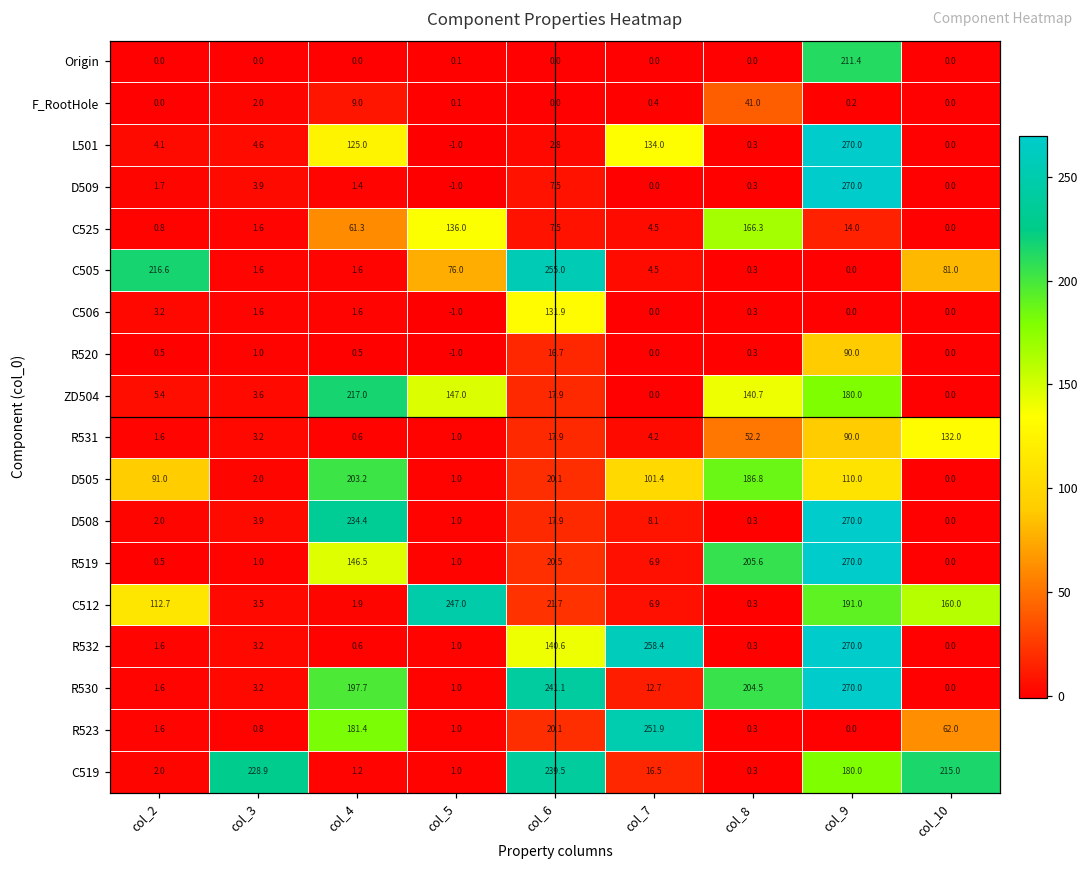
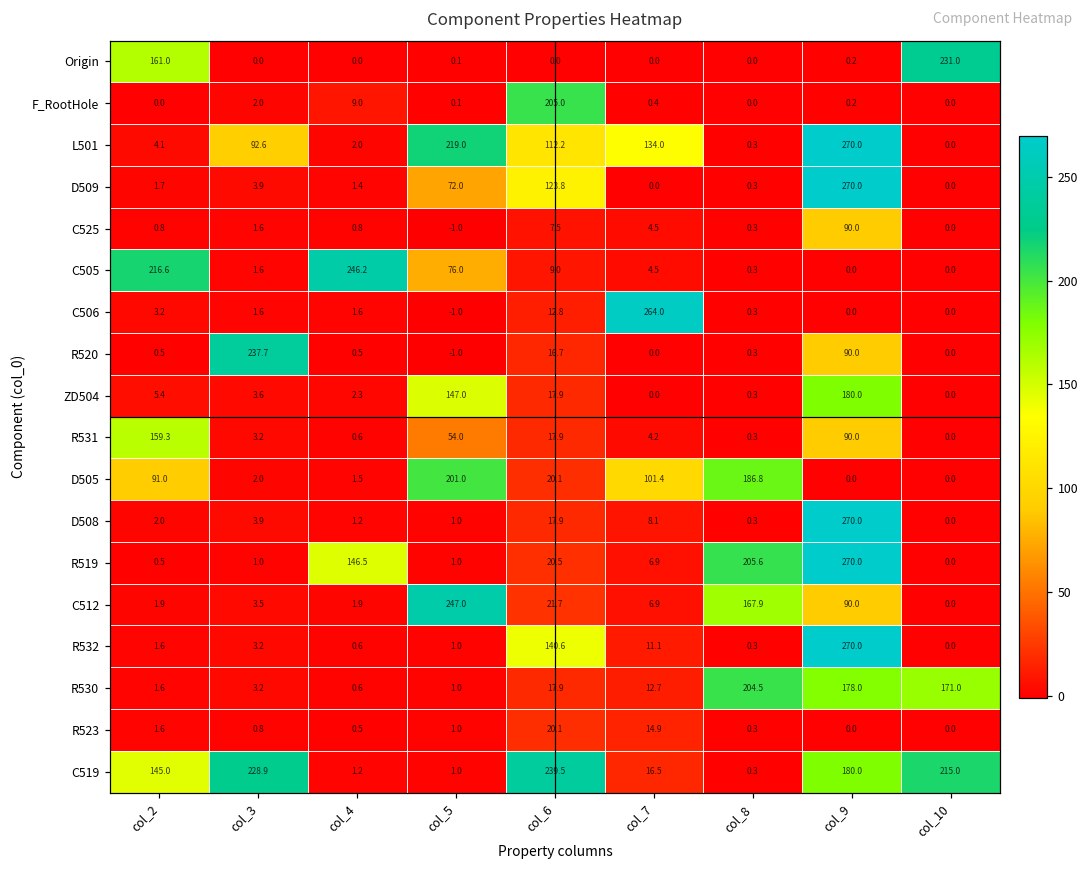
Origin, col_2: 0.0 -> 161.0
Origin, col_9: 211.4 -> 0.2
Origin, col_10: 0.0 -> 231.0
F_RootHole, col_6: 0.0 -> 205.0
F_RootHole, col_8: 41.0 -> 0.0
L501, col_3: 4.6 -> 92.6
L501, col_4: 125.0 -> 2.0
L501, col_5: -1.0 -> 219.0
L501, col_6: 2.8 -> 112.2
D509, col_5: -1.0 -> 72.0
D509, col_6: 7.5 -> 123.8
C525, col_4: 61.3 -> 0.8
C525, col_5: 136.0 -> -1.0
C525, col_8: 166.3 -> 0.3
C525, col_9: 14.0 -> 90.0
C505, col_4: 1.6 -> 246.2
C505, col_6: 255.0 -> 9.0
C505, col_10: 81.0 -> 0.0
C506, col_6: 131.9 -> 12.8
C506, col_7: 0.0 -> 264.0
R520, col_3: 1.0 -> 237.7
ZD504, col_4: 217.0 -> 2.3
ZD504, col_8: 140.7 -> 0.3
R531, col_2: 1.6 -> 159.3
R531, col_5: 1.0 -> 54.0
R531, col_8: 52.2 -> 0.3
R531, col_10: 132.0 -> 0.0
D505, col_4: 203.2 -> 1.5
D505, col_5: 1.0 -> 201.0
D505, col_9: 110.0 -> 0.0
D508, col_4: 234.4 -> 1.2
C512, col_2: 112.7 -> 1.9
C512, col_8: 0.3 -> 167.9
C512, col_9: 191.0 -> 90.0
C512, col_10: 160.0 -> 0.0
R532, col_7: 258.4 -> 11.1
R530, col_4: 197.7 -> 0.6
R530, col_6: 241.1 -> 17.9
R530, col_9: 270.0 -> 178.0
R530, col_10: 0.0 -> 171.0
R523, col_4: 181.4 -> 0.5
R523, col_7: 251.9 -> 14.9
R523, col_10: 62.0 -> 0.0
C519, col_2: 2.0 -> 145.0
